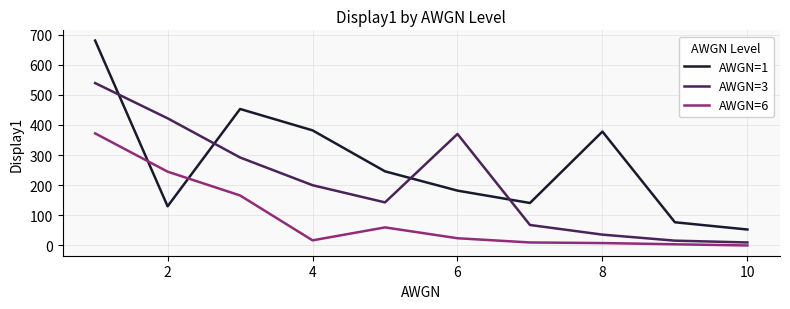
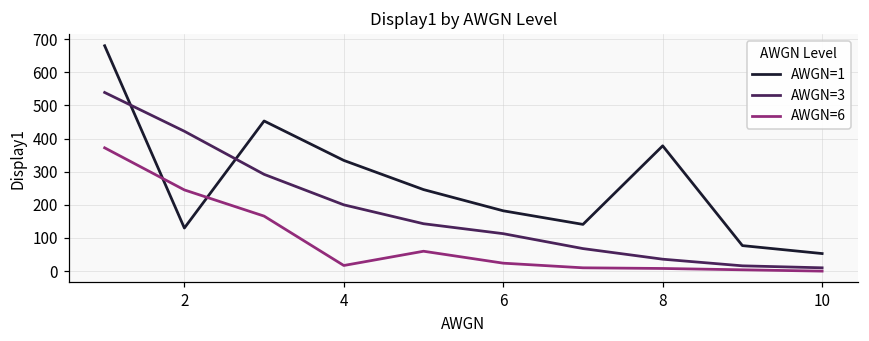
AWGN=1, 4: 380 -> 330
AWGN=3, 6: 370 -> 110
